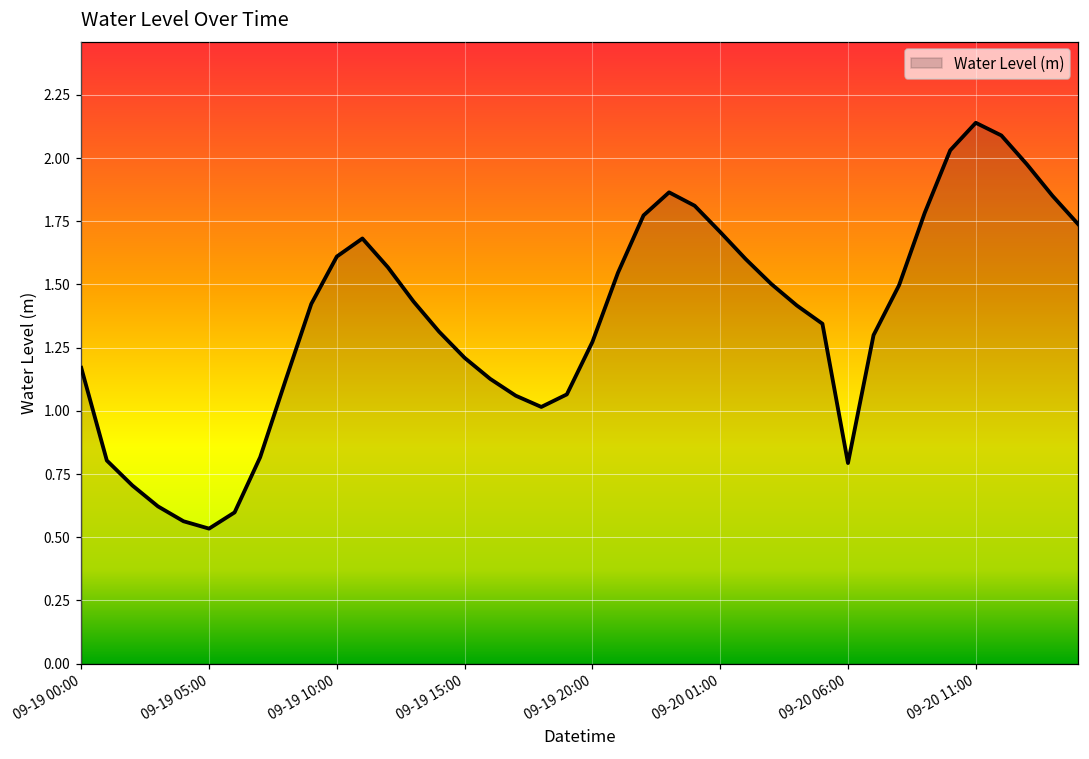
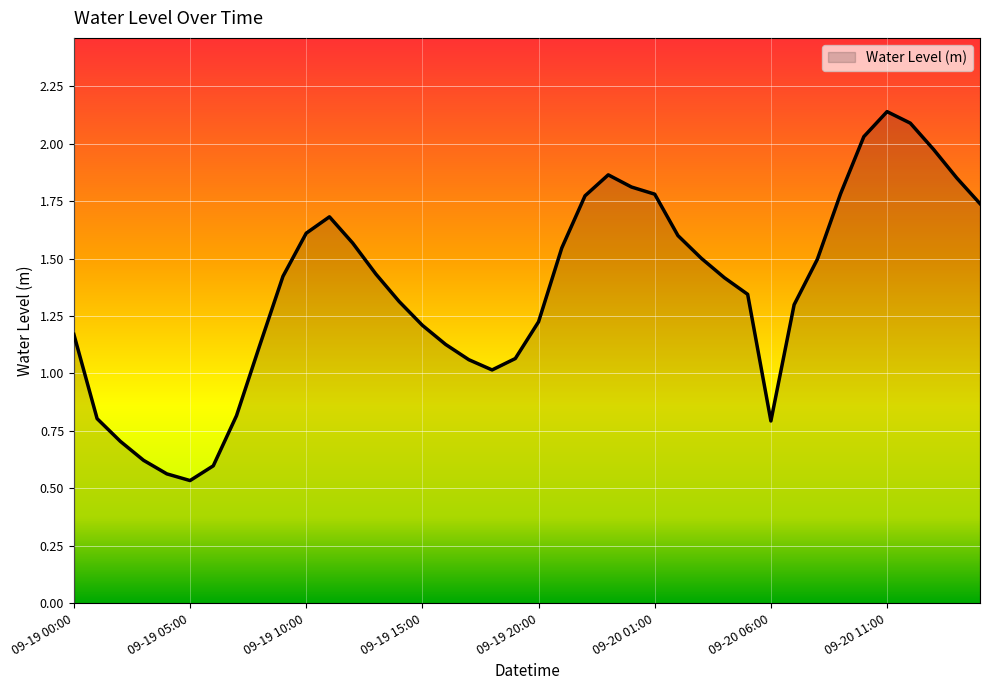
09-19 20:00: 1.27 -> 1.22
09-20 01:00: 1.71 -> 1.78
